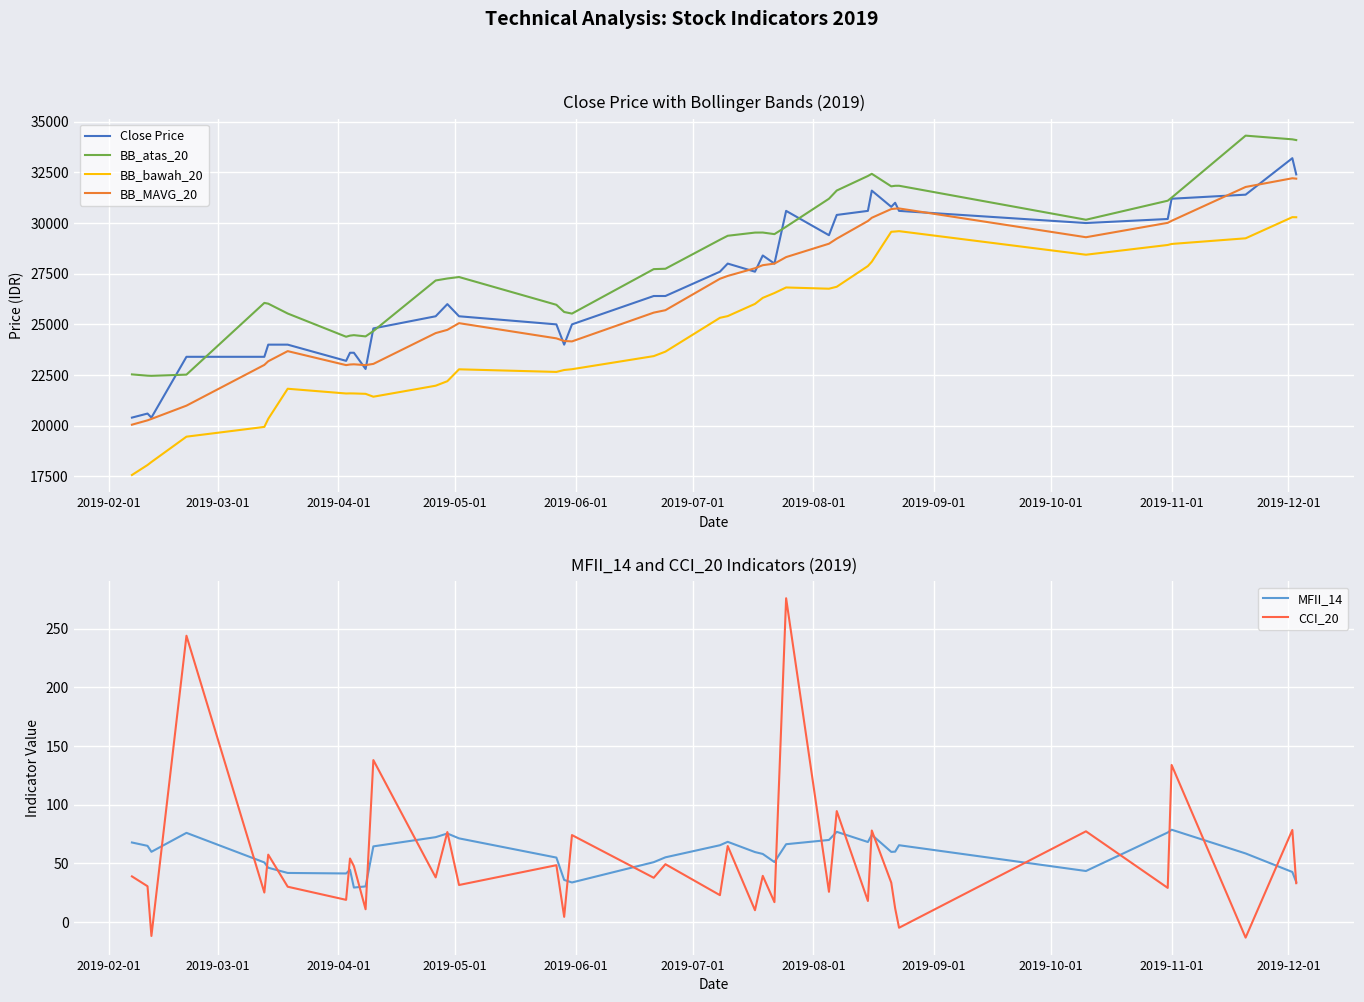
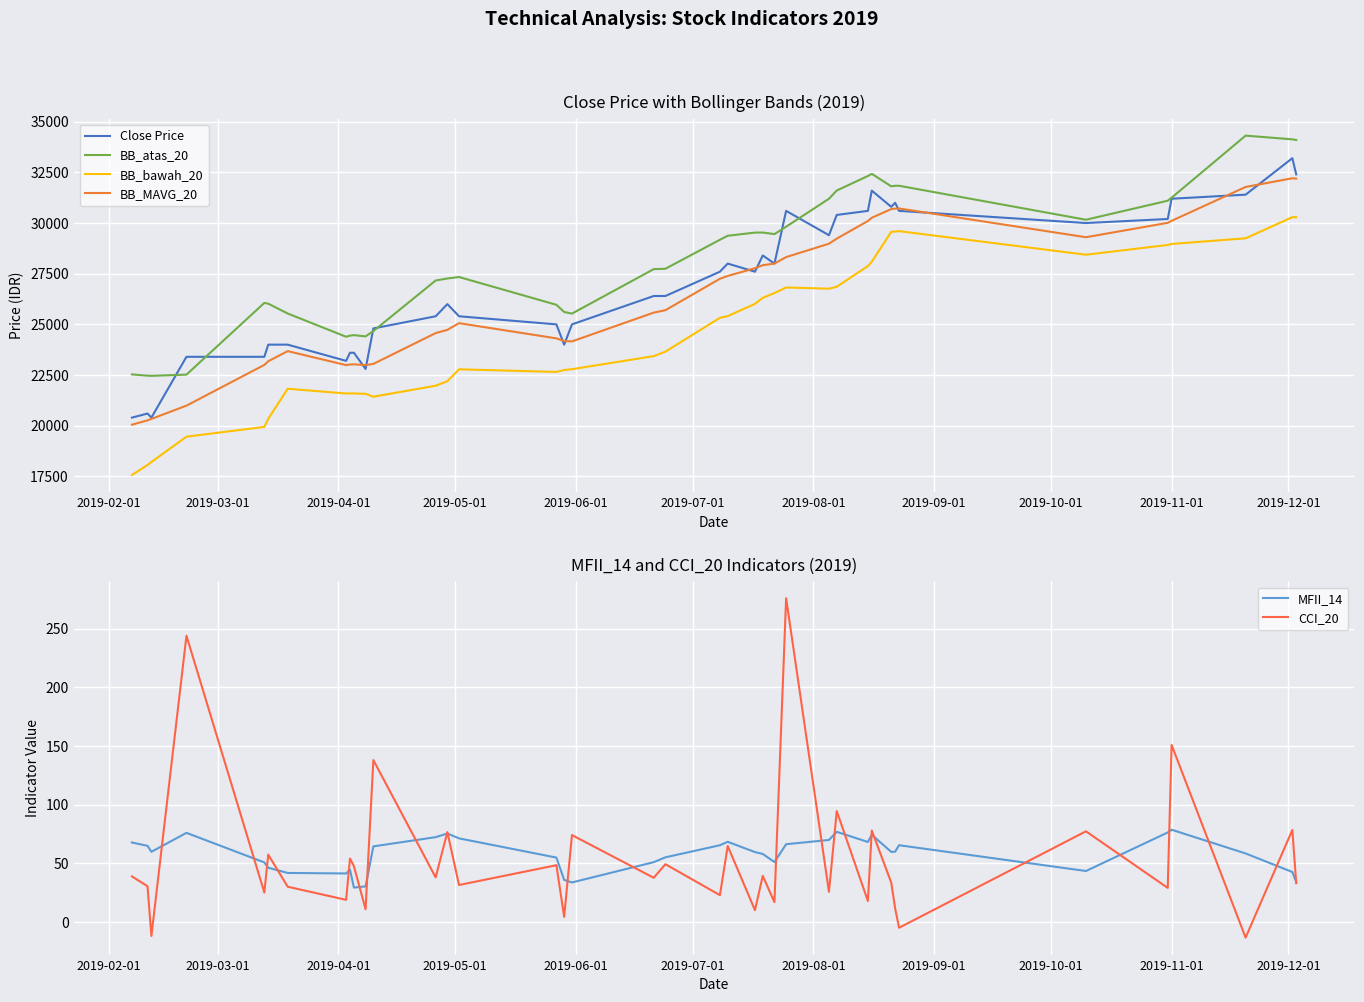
MFII_14 and CCI_20 Indicators (2019), CCI_20, 2019-11-01: 134 -> 151
